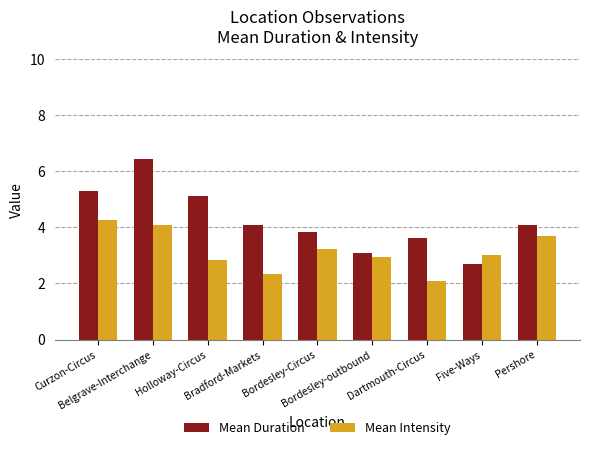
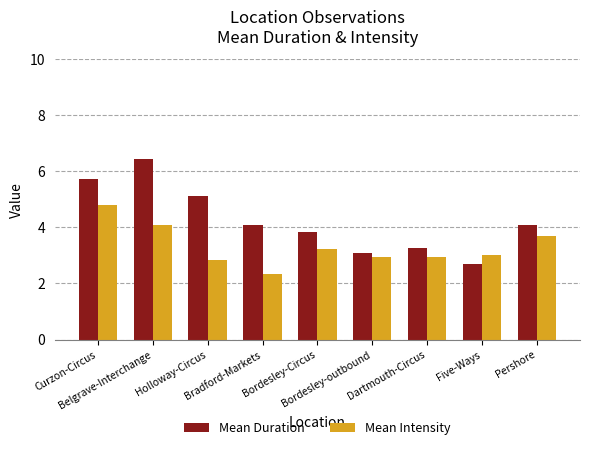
Mean Duration, Curzon-Circus: 5.3 -> 5.7
Mean Intensity, Curzon-Circus: 4.3 -> 4.8
Mean Duration, Dartmouth-Circus: 3.6 -> 3.3
Mean Intensity, Dartmouth-Circus: 2.1 -> 2.9
